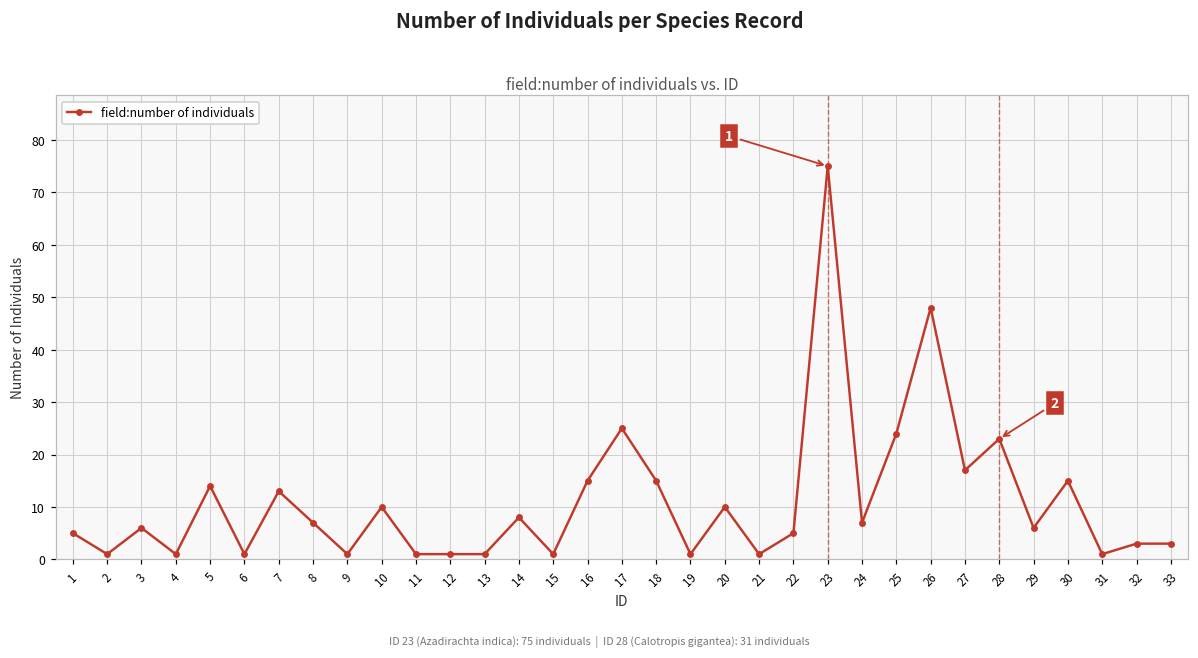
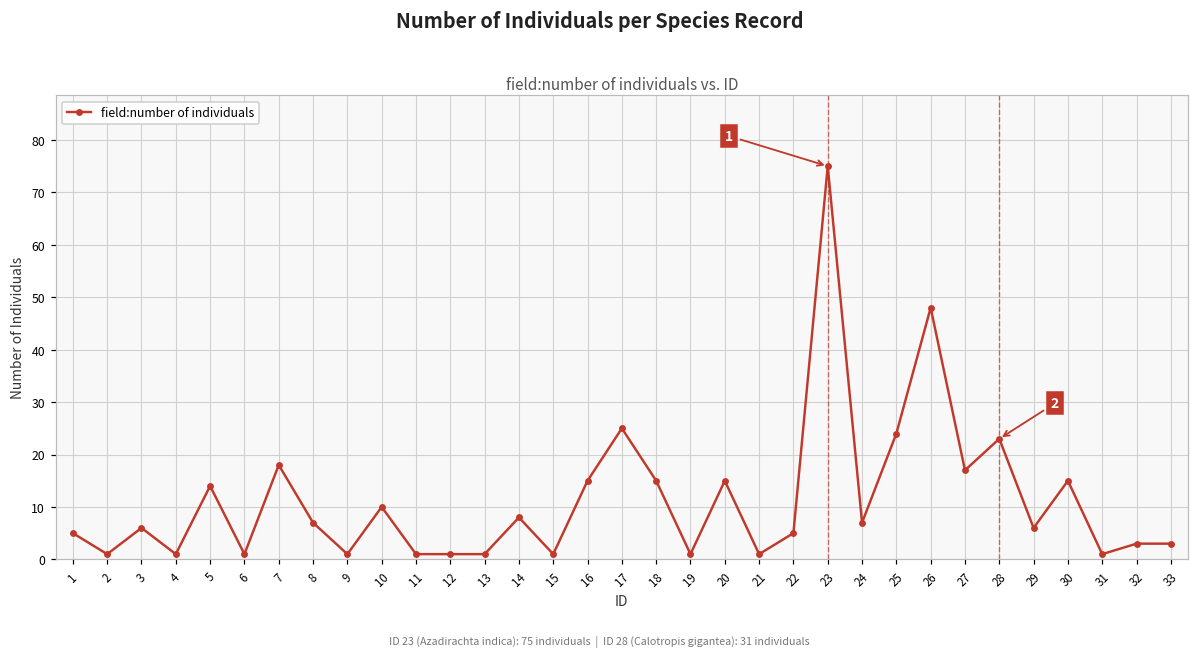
7: 13 -> 18
20: 10 -> 15
